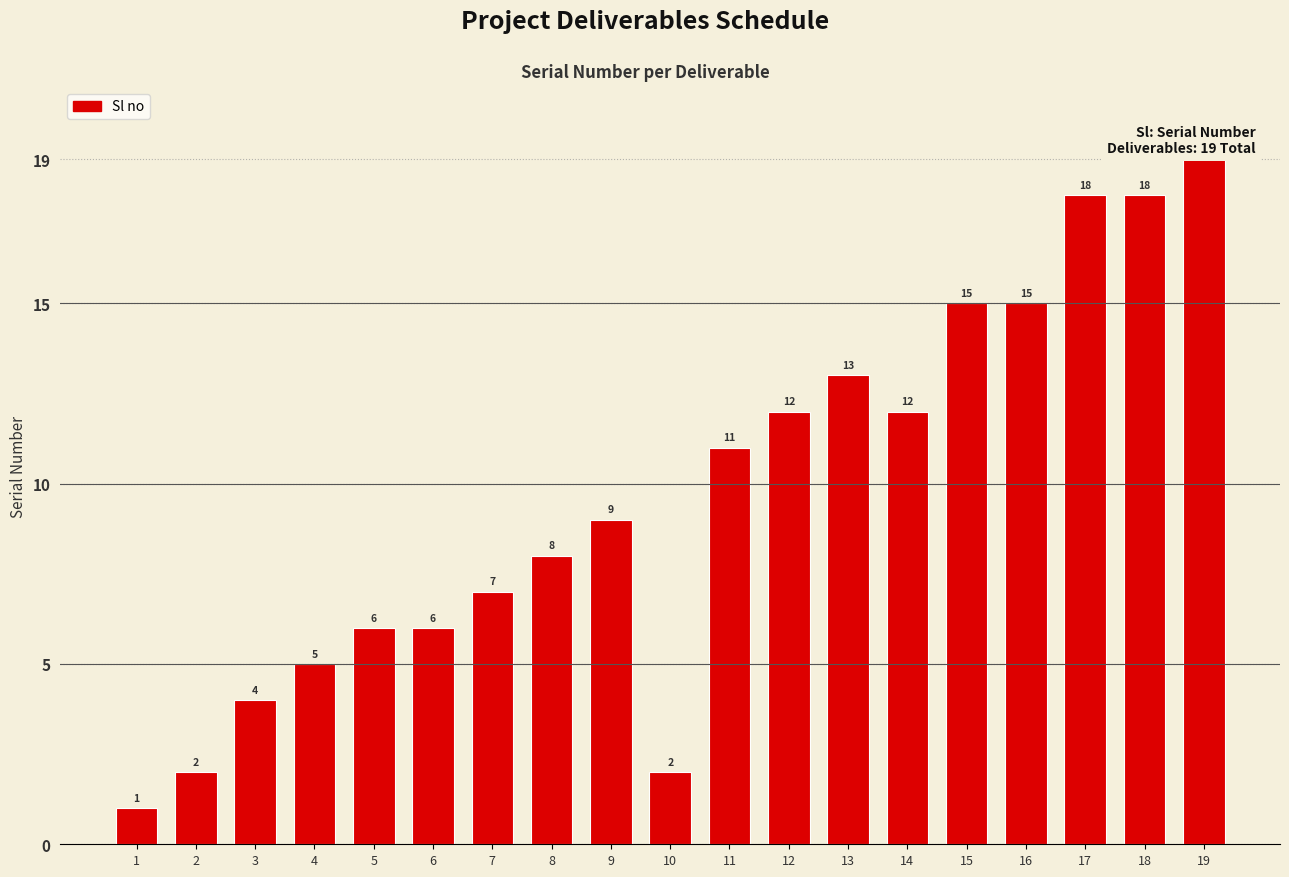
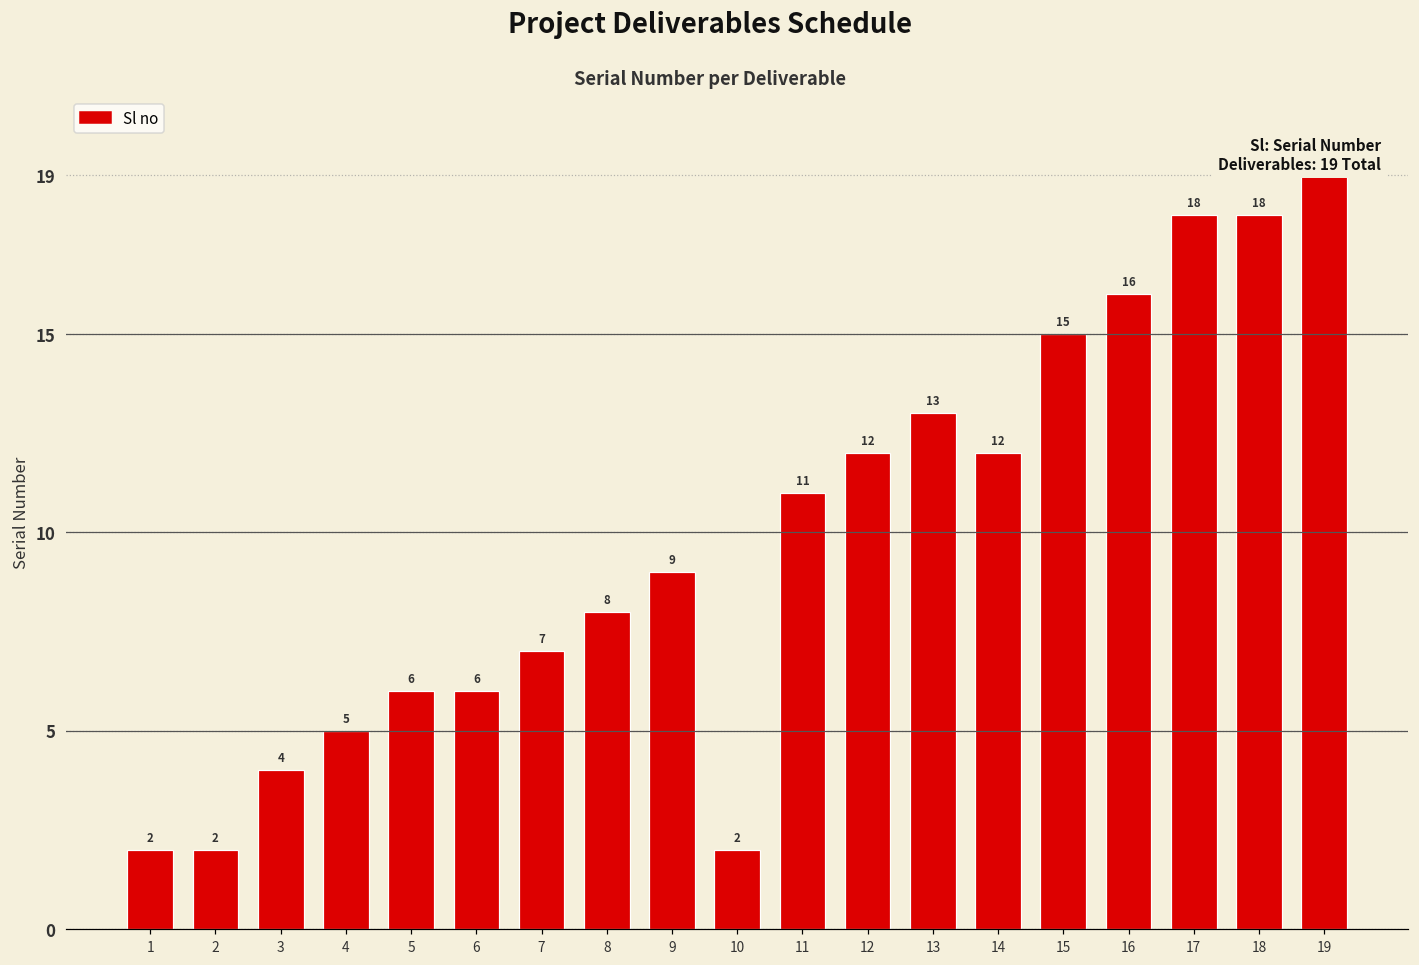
1: 1 -> 2
16: 15 -> 16
